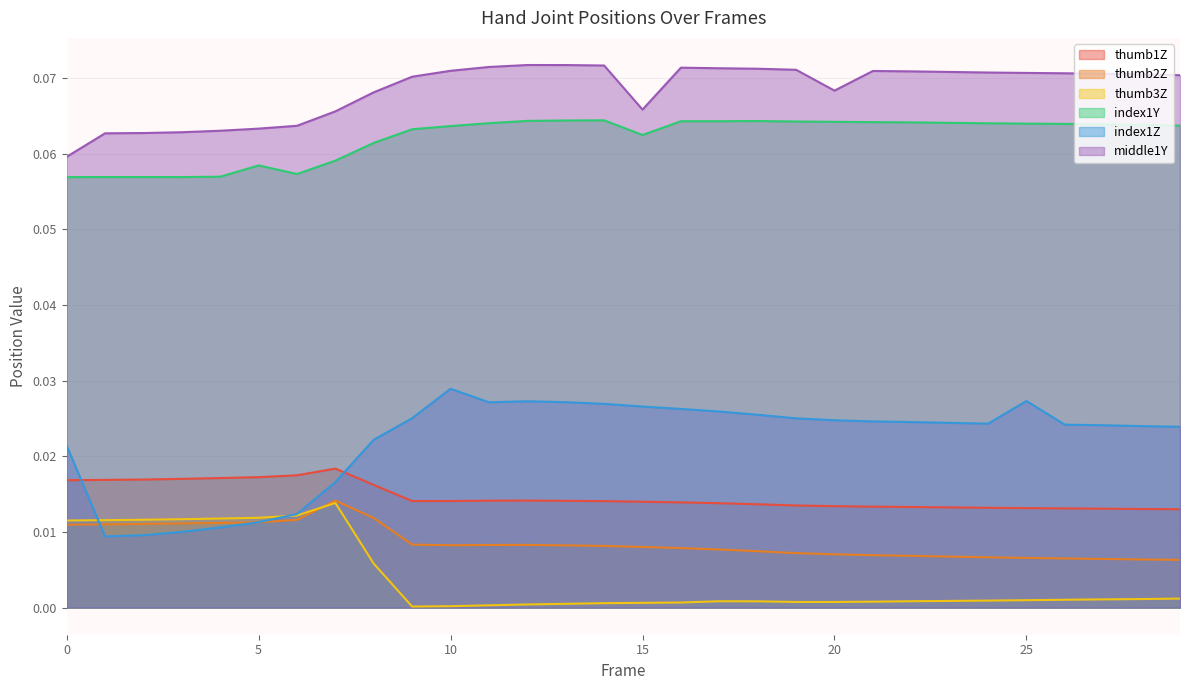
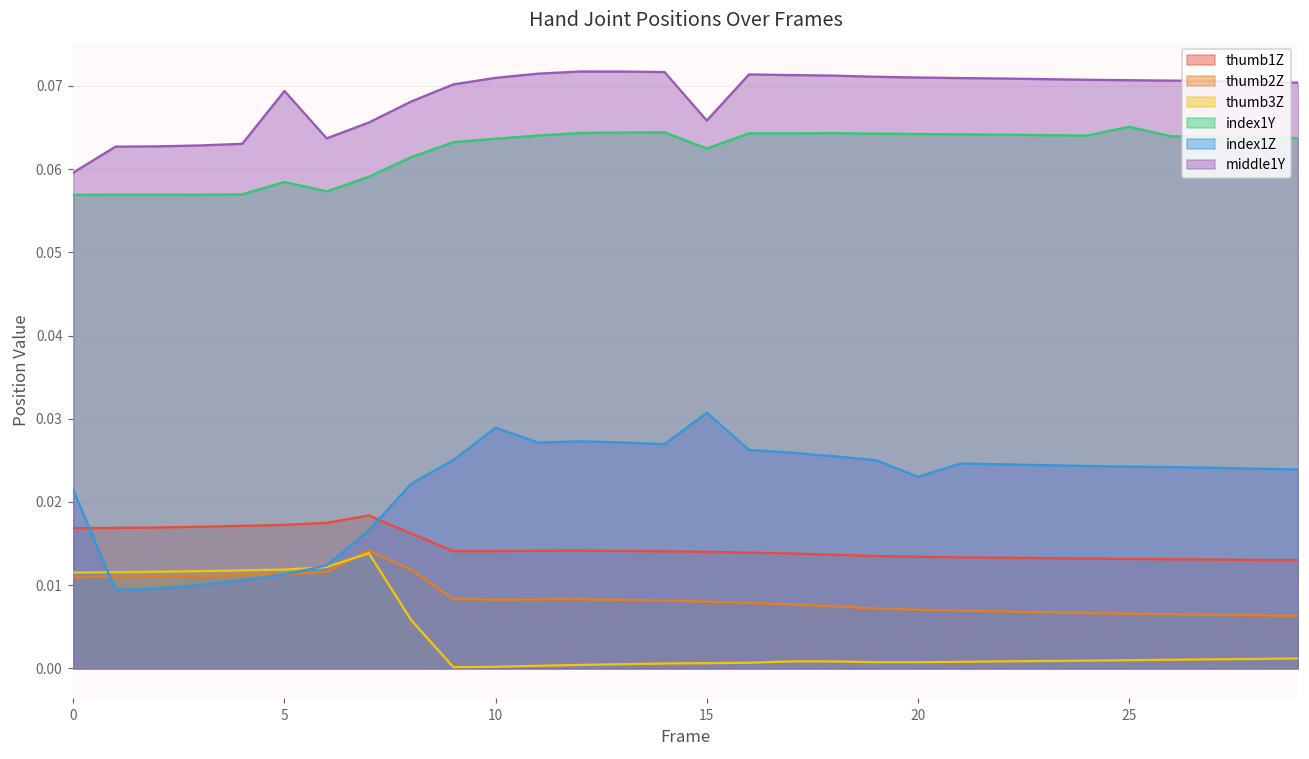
middle1Y, 5: 0.063 -> 0.069
index1Z, 15: 0.027 -> 0.031
index1Z, 20: 0.025 -> 0.023
middle1Y, 20: 0.068 -> 0.071
index1Y, 25: 0.064 -> 0.065
index1Z, 25: 0.027 -> 0.024
